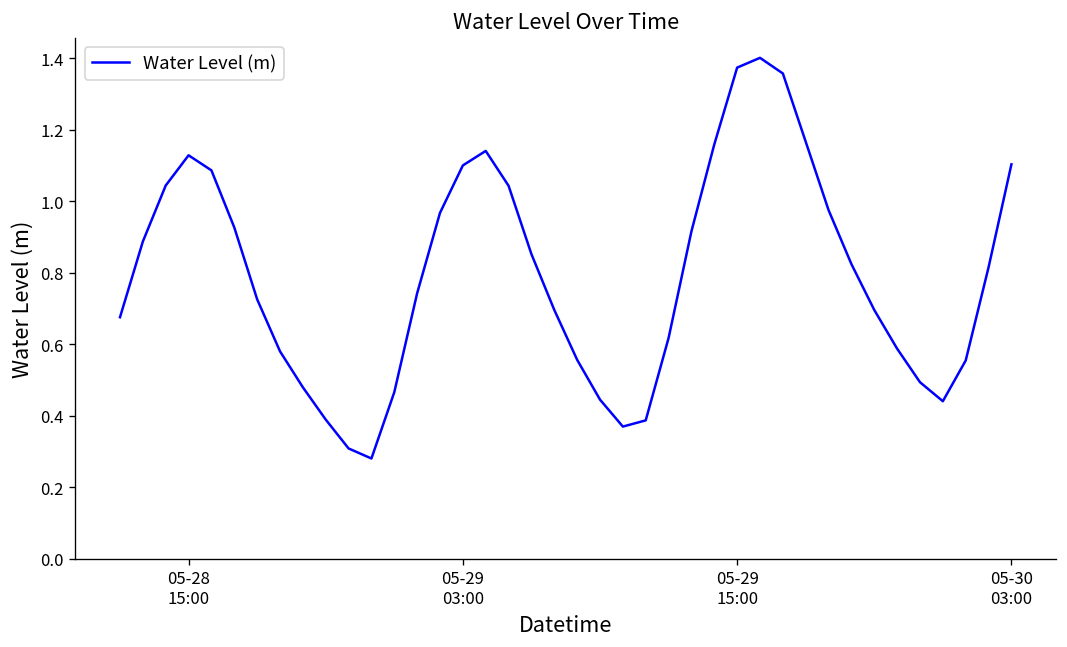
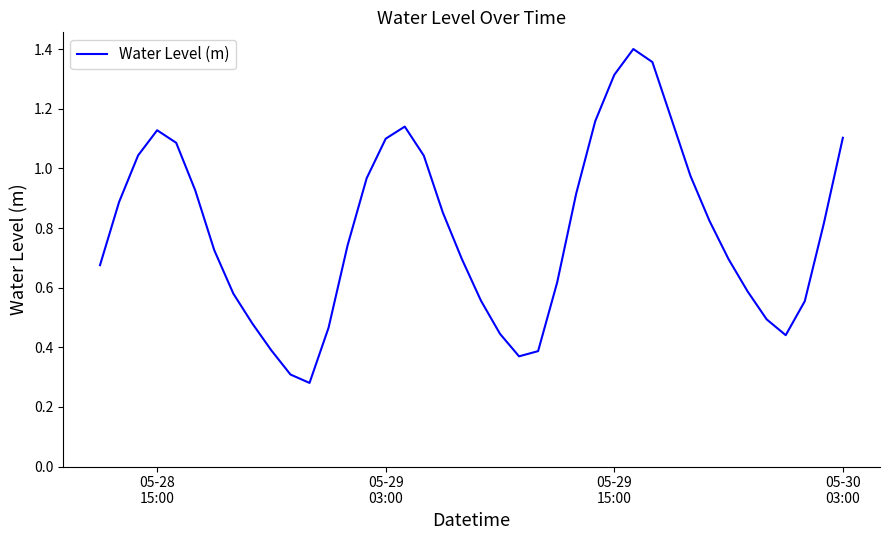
05-29 15:00: 1.37 -> 1.31
